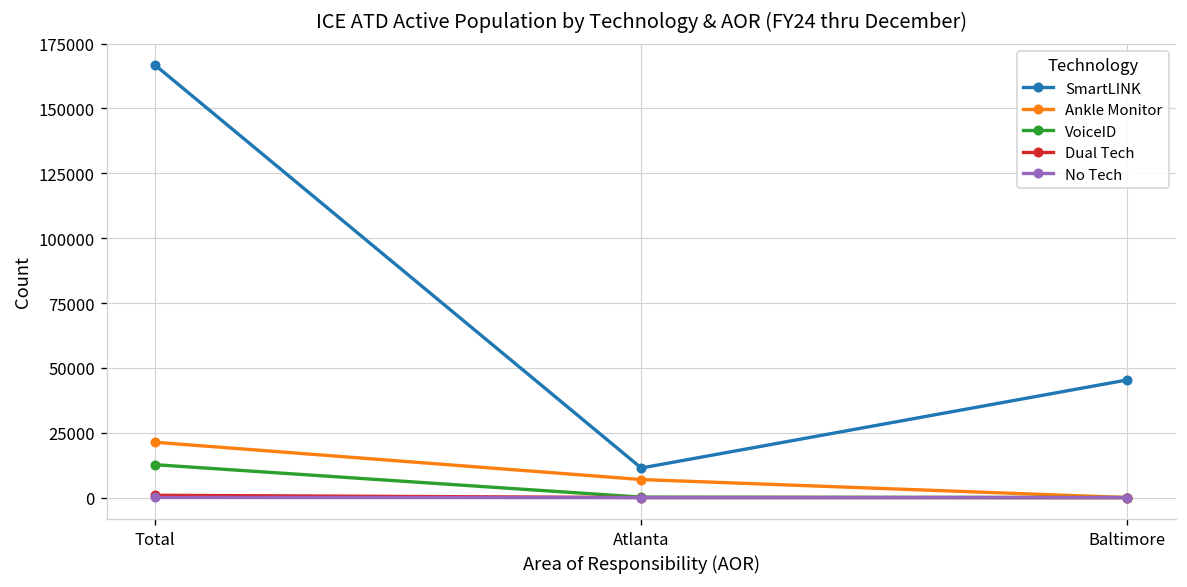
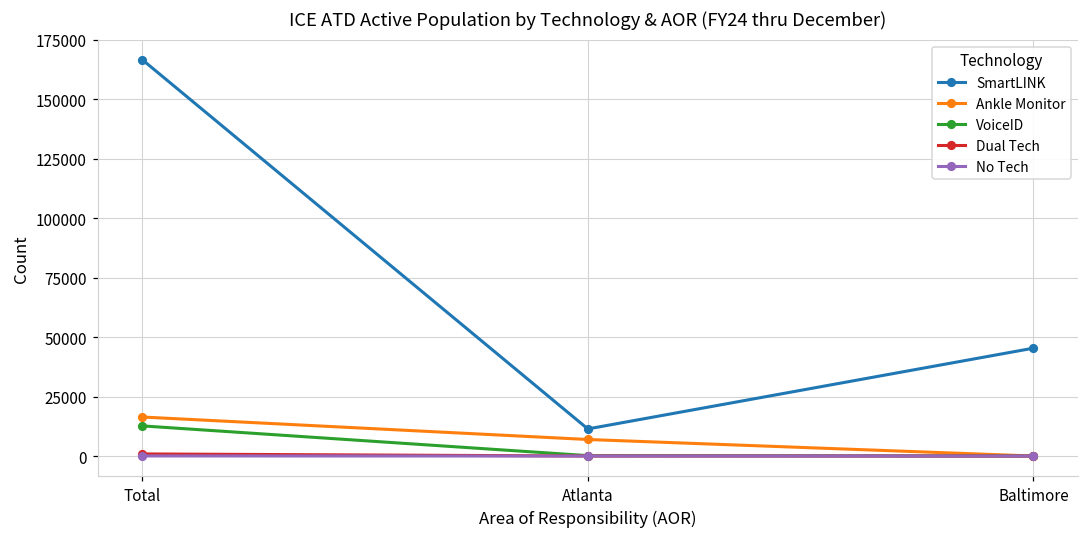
Ankle Monitor, Total: 21000 -> 16000
